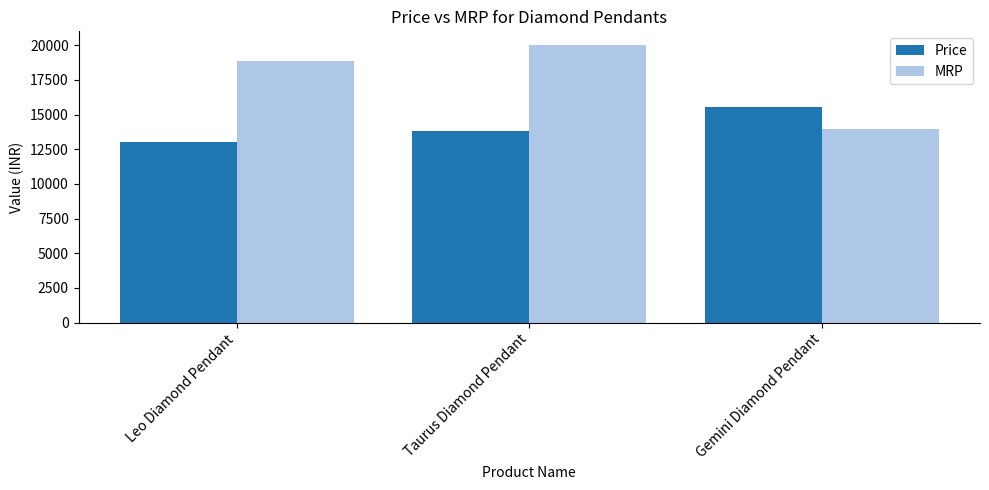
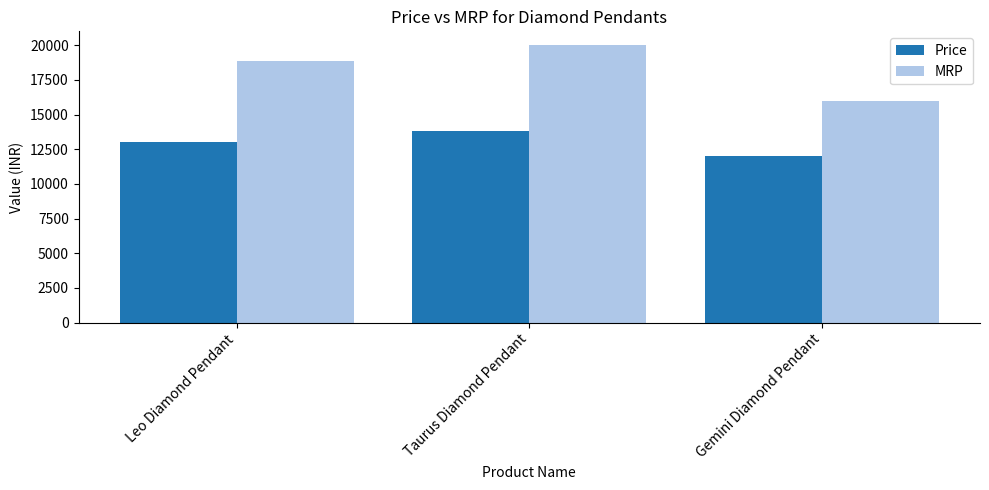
Price, Gemini Diamond Pendant: 15500 -> 12000
MRP, Gemini Diamond Pendant: 14000 -> 16000
